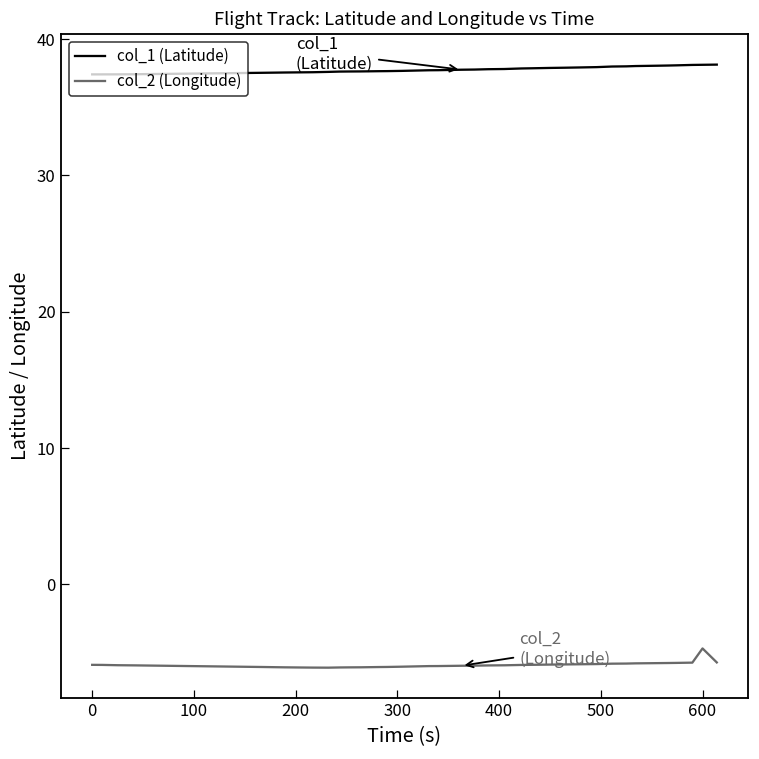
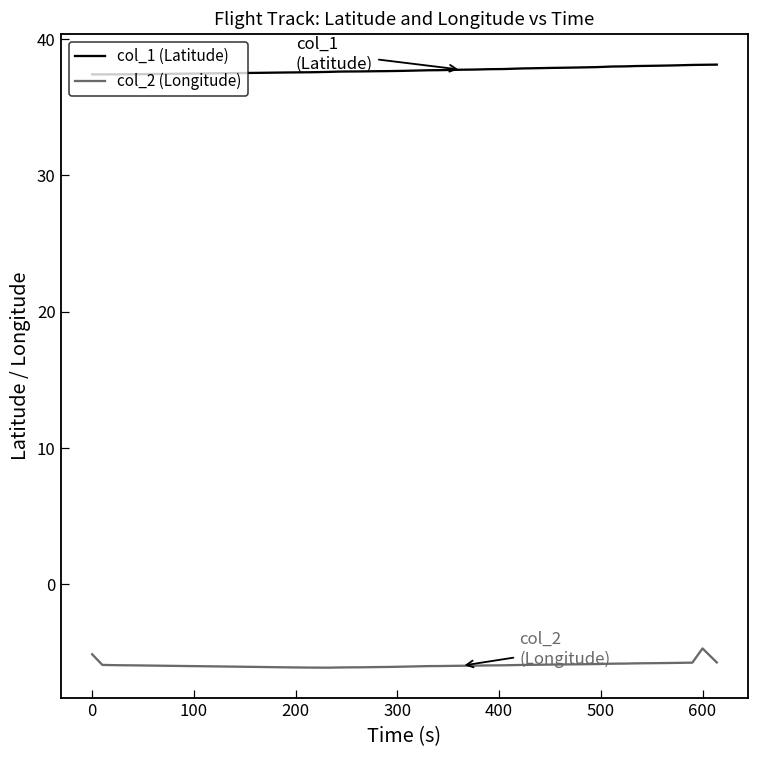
col_2 (Longitude), 0: -5.9 -> -5.1
